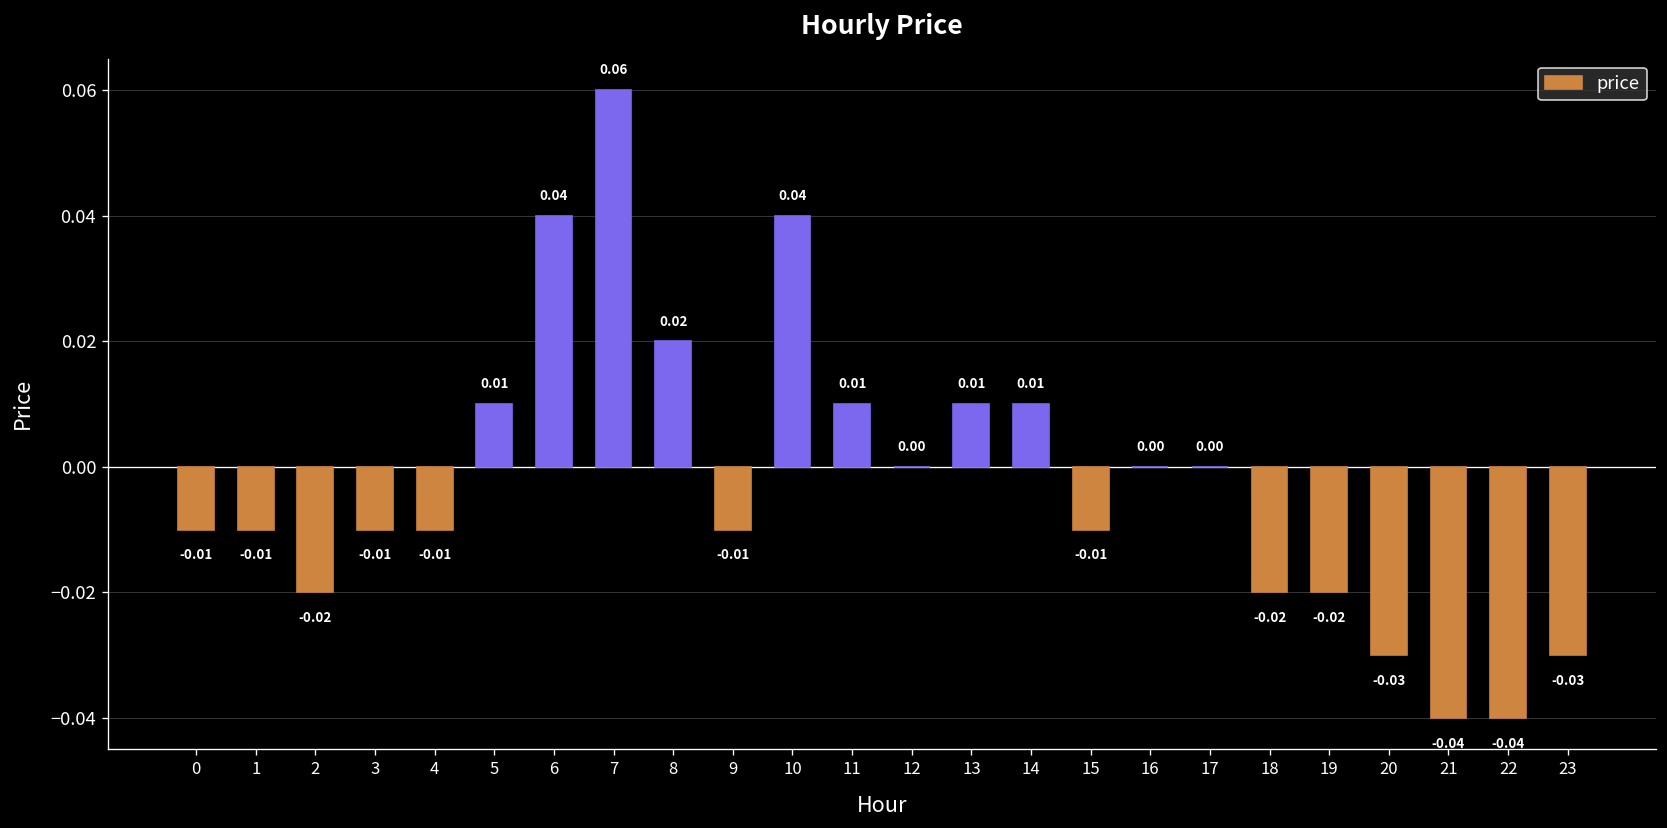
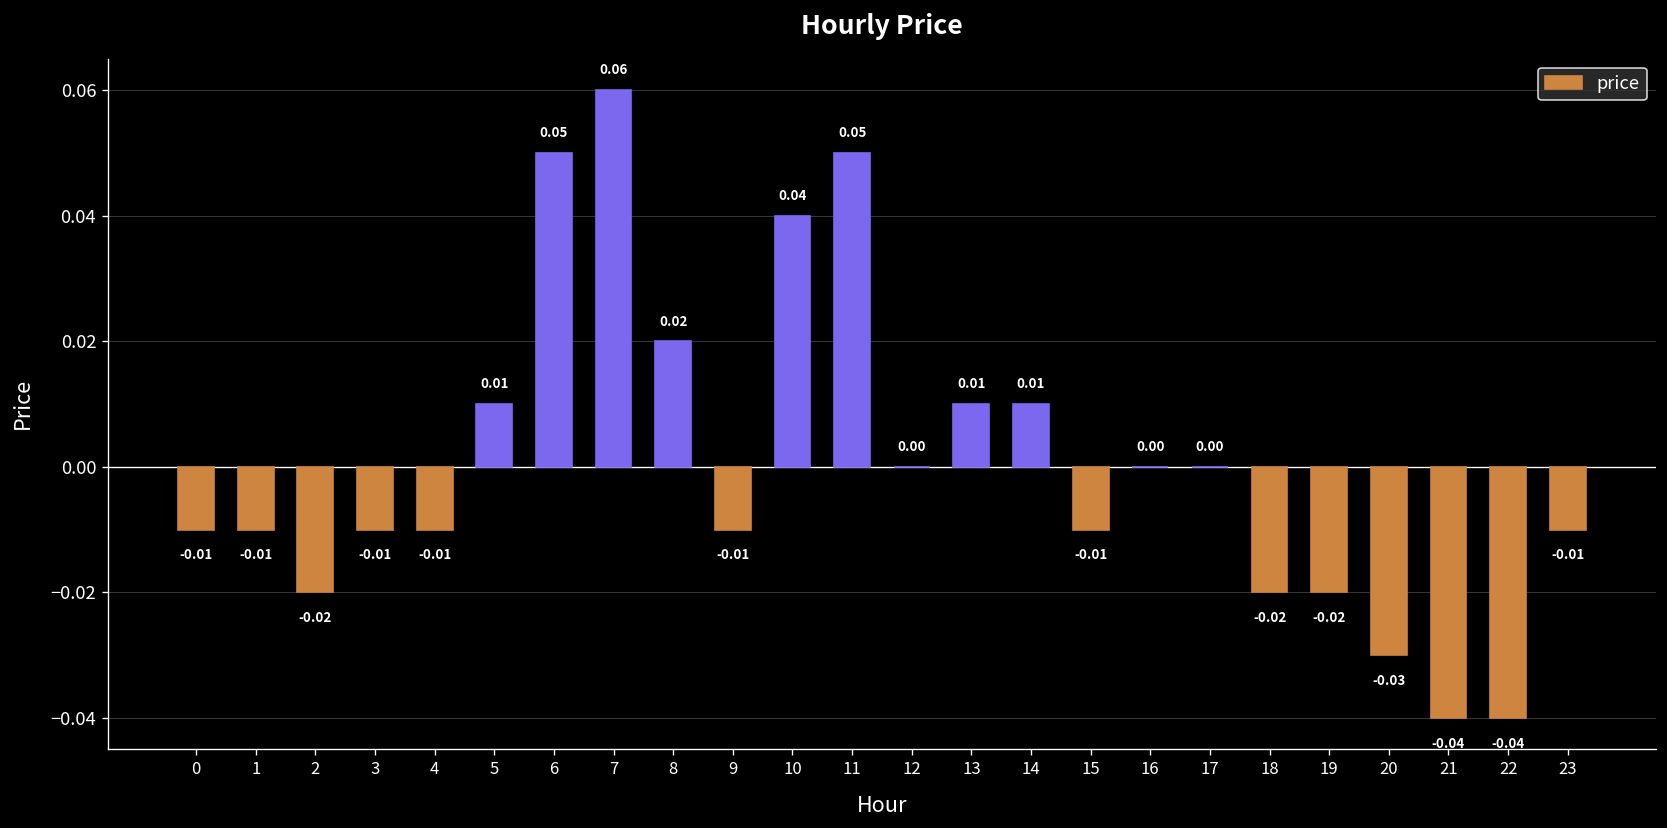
6: 0.04 -> 0.05
11: 0.01 -> 0.05
23: -0.03 -> -0.01
